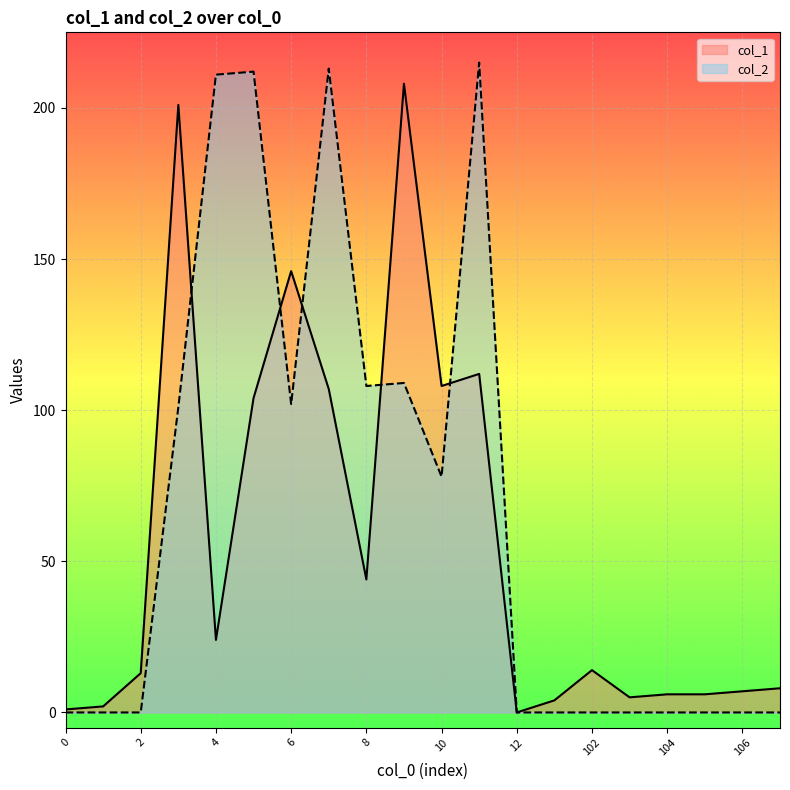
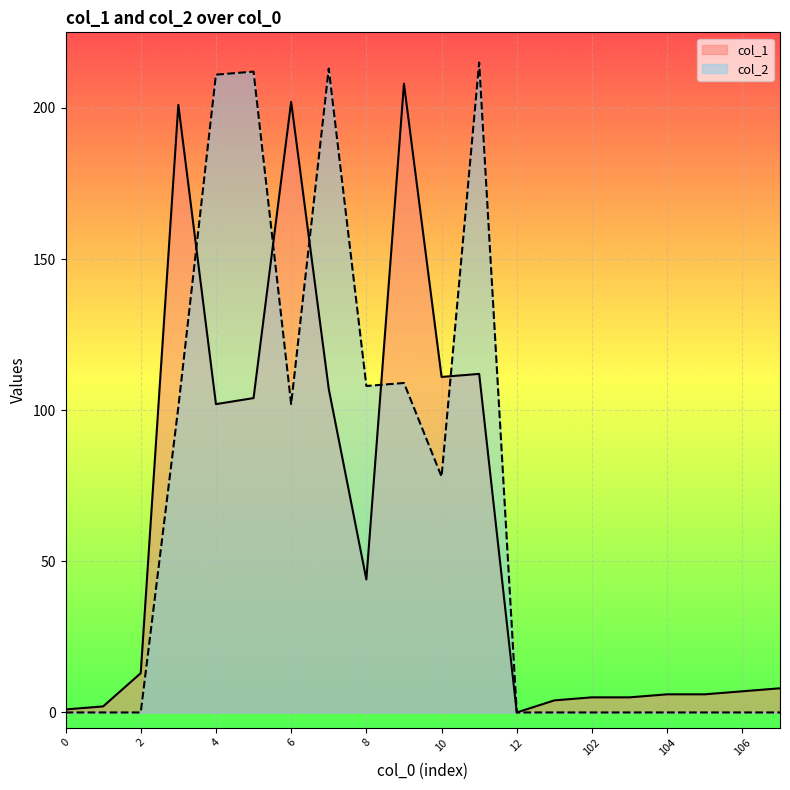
col_1, 4: 24 -> 102
col_1, 6: 146 -> 202
col_1, 10: 108 -> 111
col_1, 102: 14 -> 5
